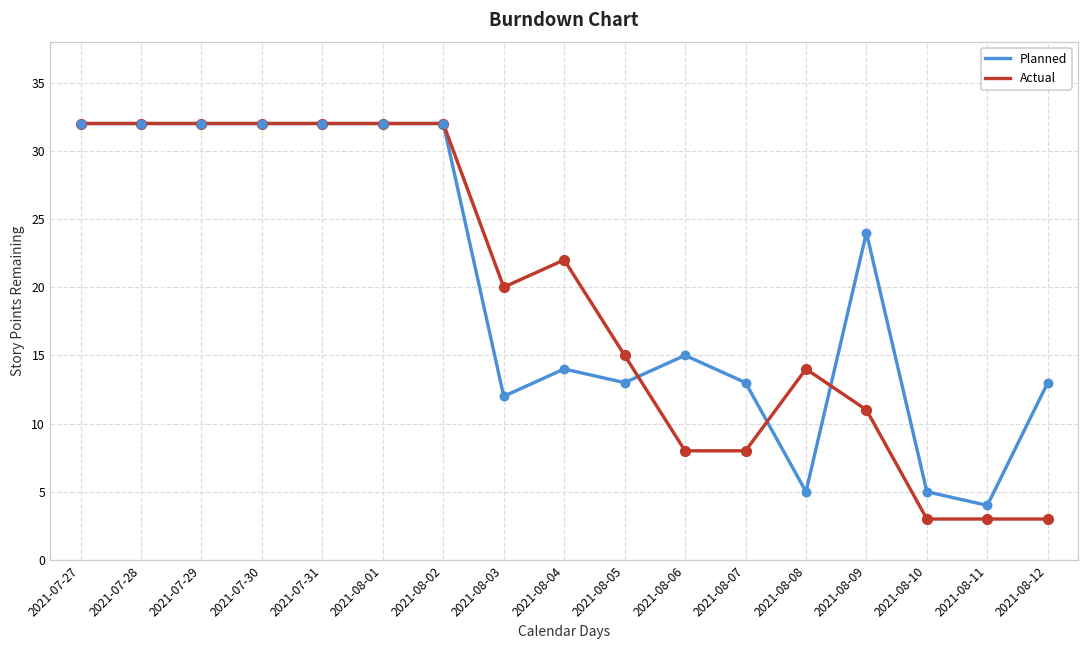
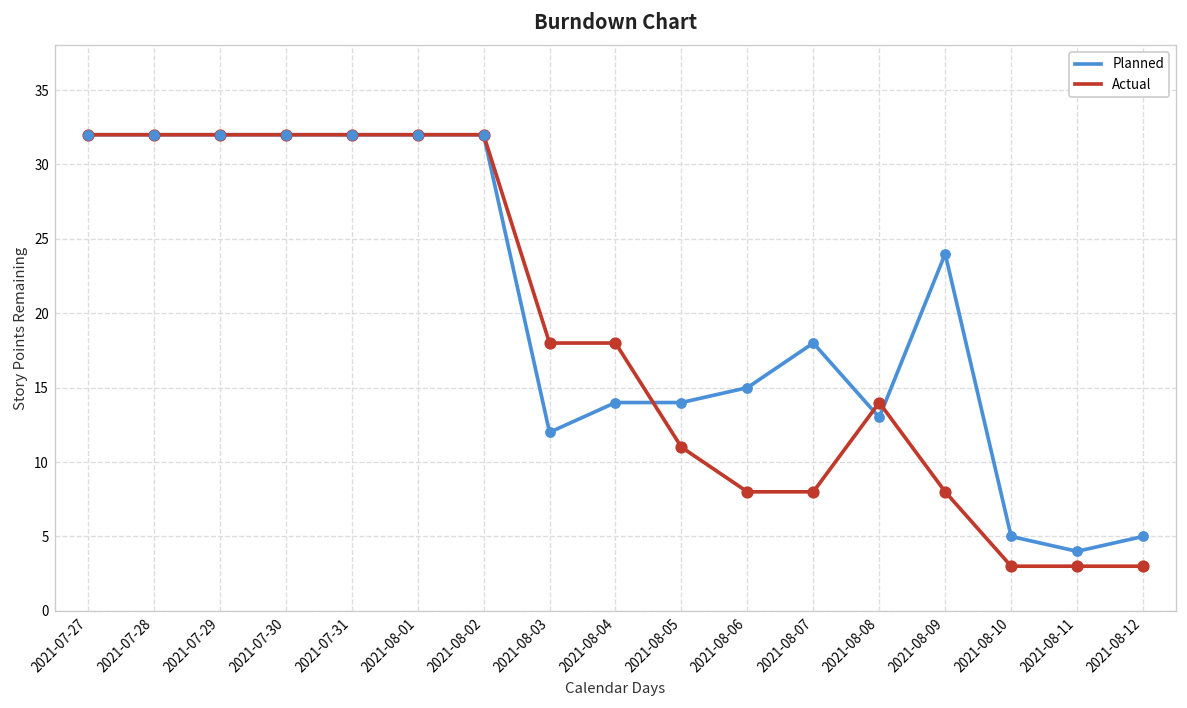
Actual, 2021-08-03: 20 -> 18
Actual, 2021-08-04: 22 -> 18
Planned, 2021-08-05: 13 -> 14
Actual, 2021-08-05: 15 -> 11
Planned, 2021-08-07: 13 -> 18
Planned, 2021-08-08: 5 -> 13
Actual, 2021-08-09: 11 -> 8
Planned, 2021-08-12: 13 -> 5
